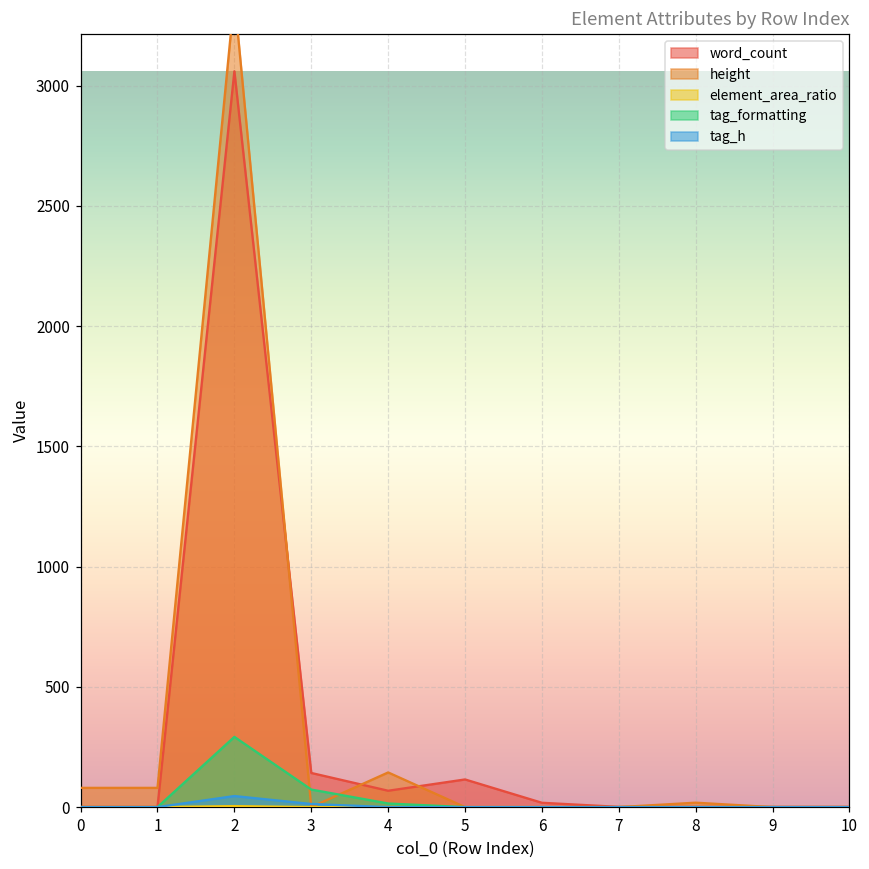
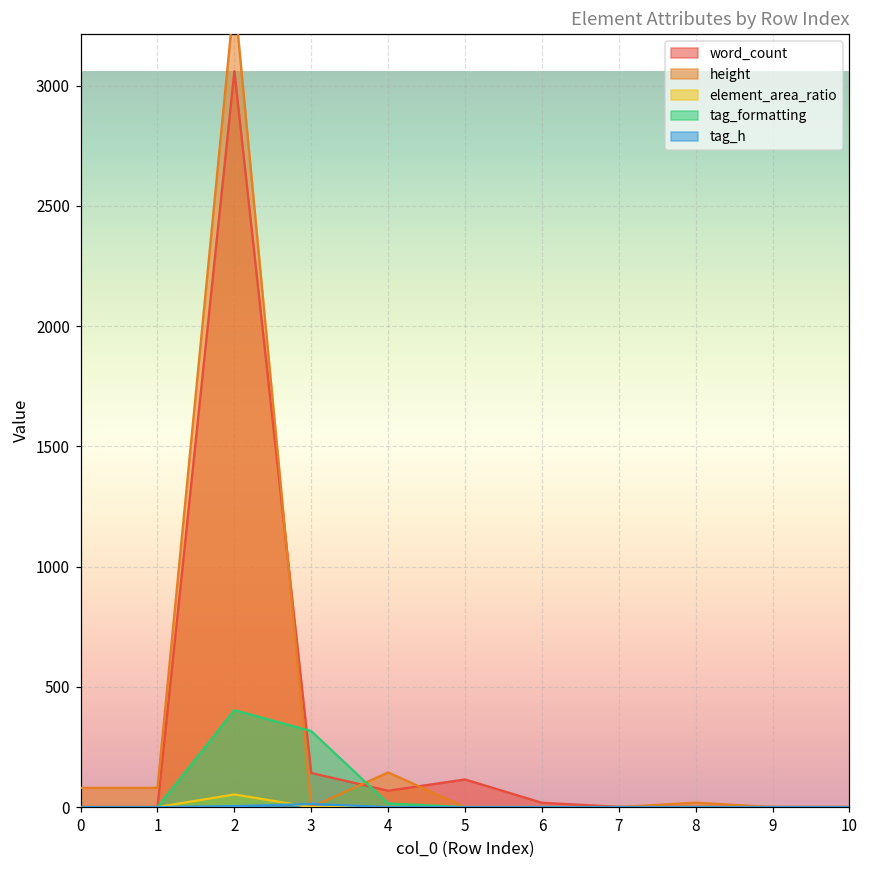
element_area_ratio, 2: 0 -> 50
tag_formatting, 2: 290 -> 400
tag_h, 2: 50 -> 0
tag_formatting, 3: 70 -> 320
